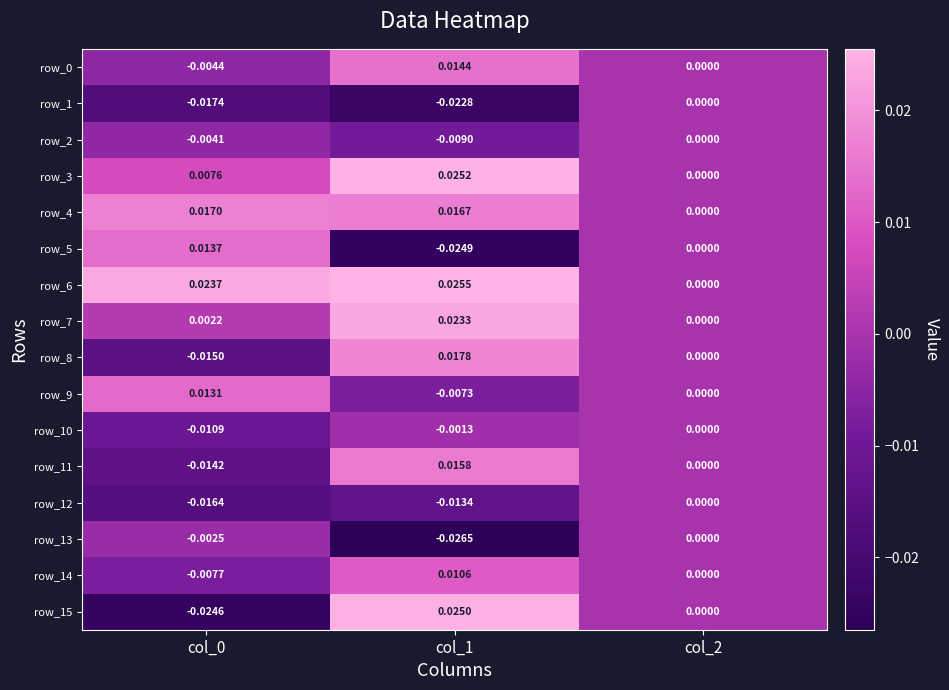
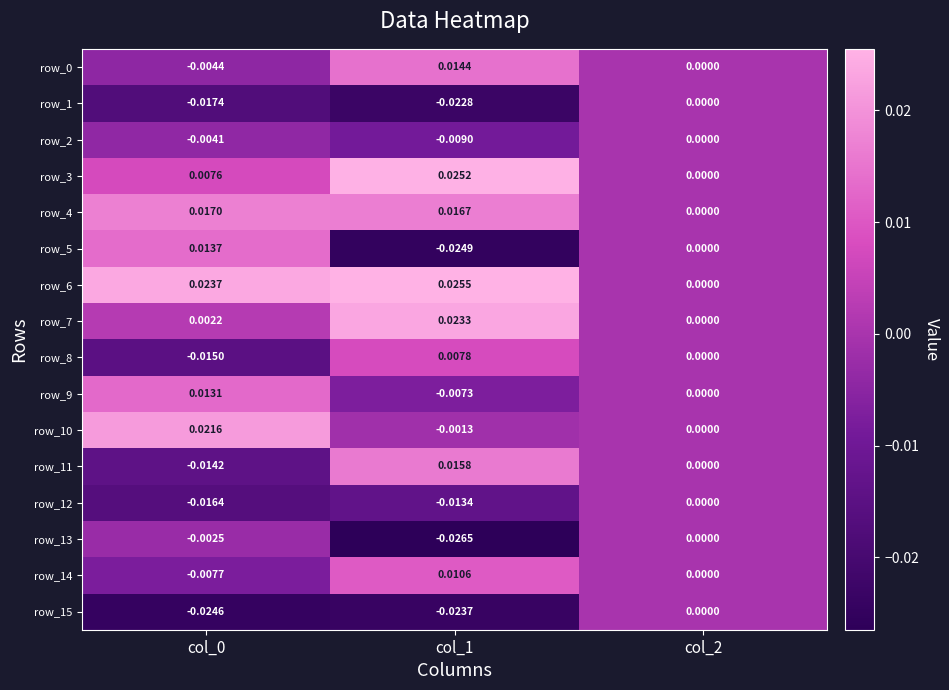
row_8, col_1: 0.0178 -> 0.0078
row_10, col_0: -0.0109 -> 0.0216
row_15, col_1: 0.0250 -> -0.0237
